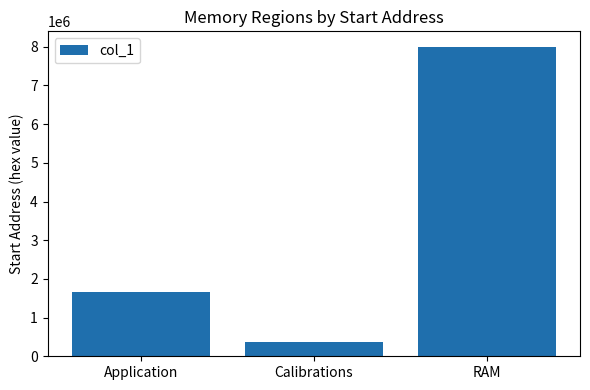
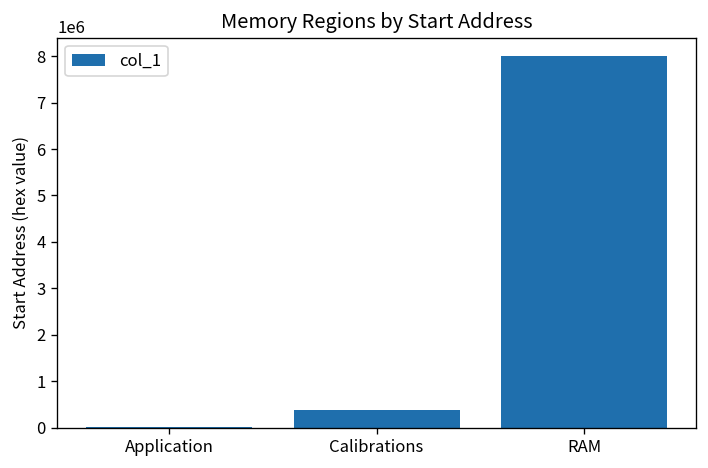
Application: 1700000 -> 0
